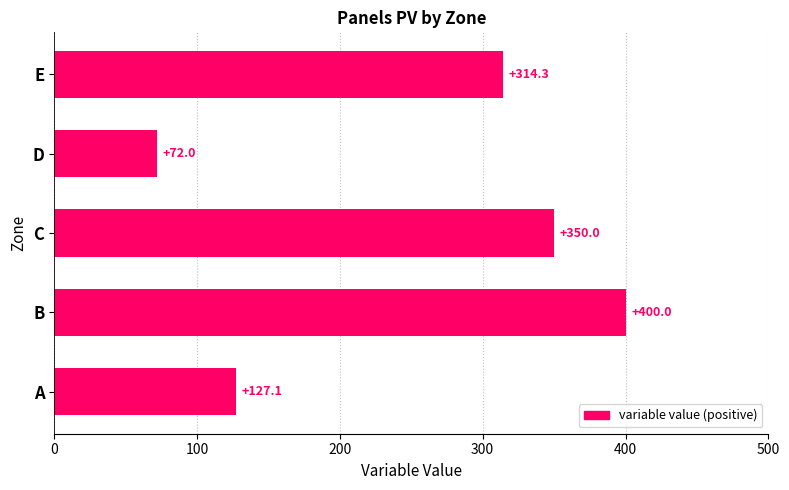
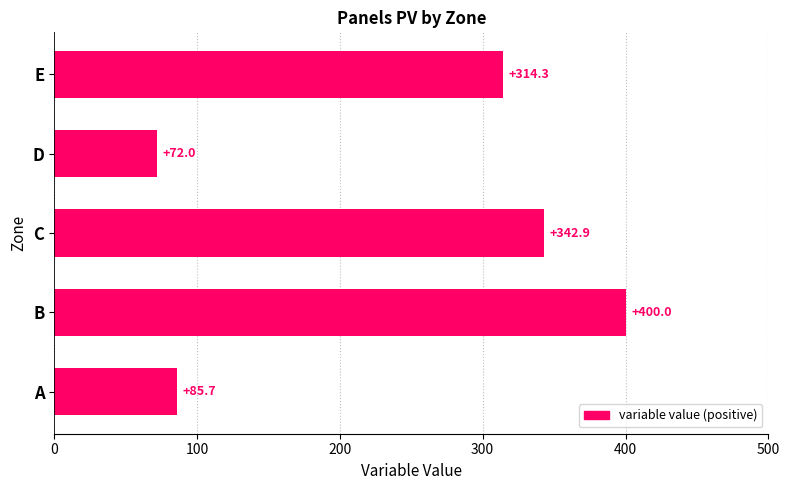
C: +350.0 -> +342.9
A: +127.1 -> +85.7
